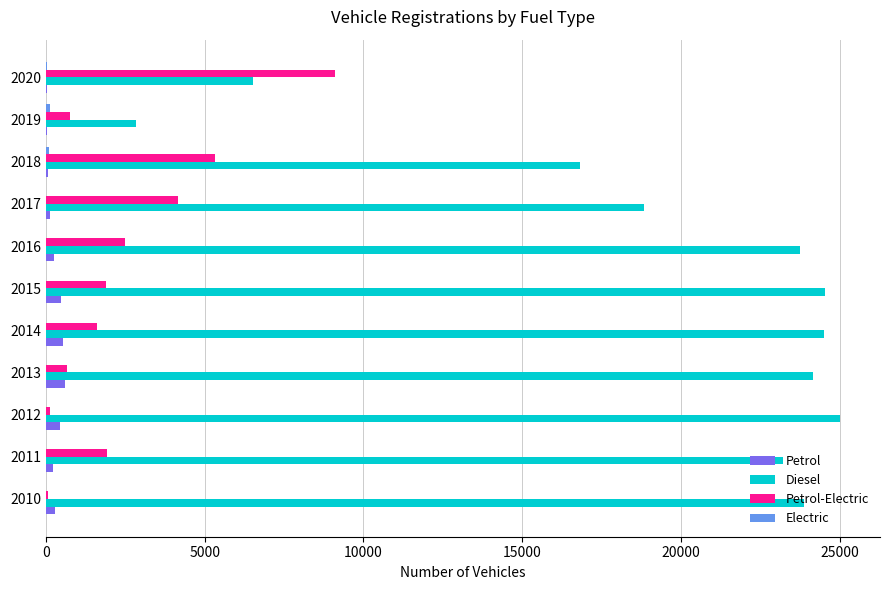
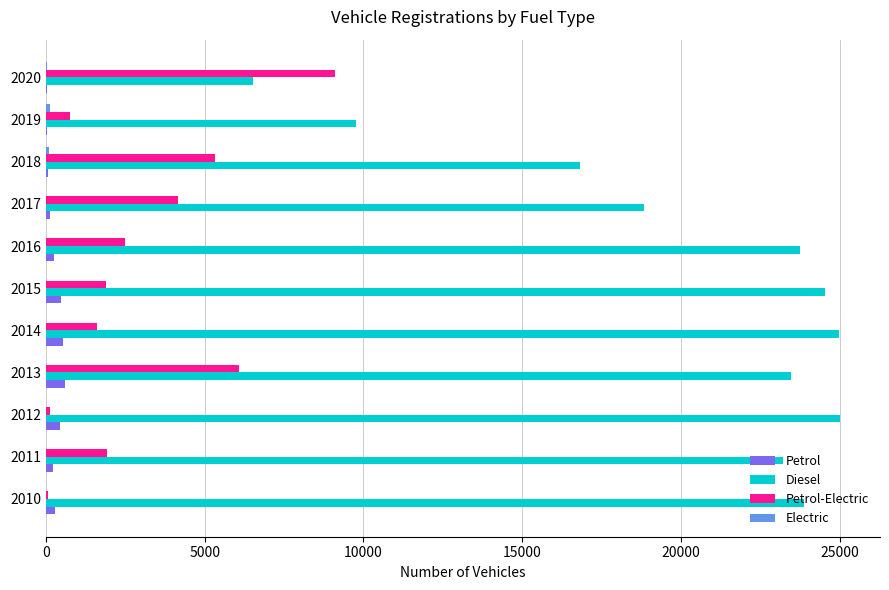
Diesel, 2019: 2900 -> 9800
Diesel, 2014: 24500 -> 25000
Petrol-Electric, 2013: 700 -> 6100
Diesel, 2013: 24100 -> 23500
